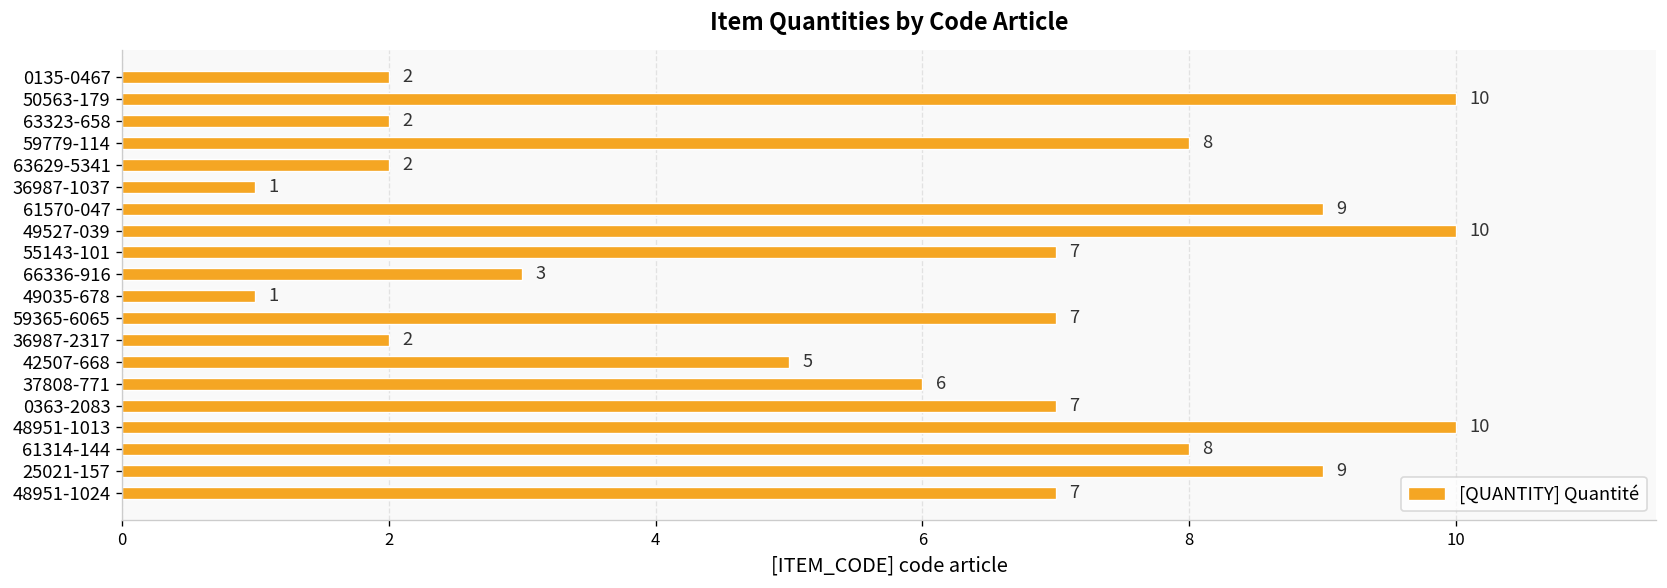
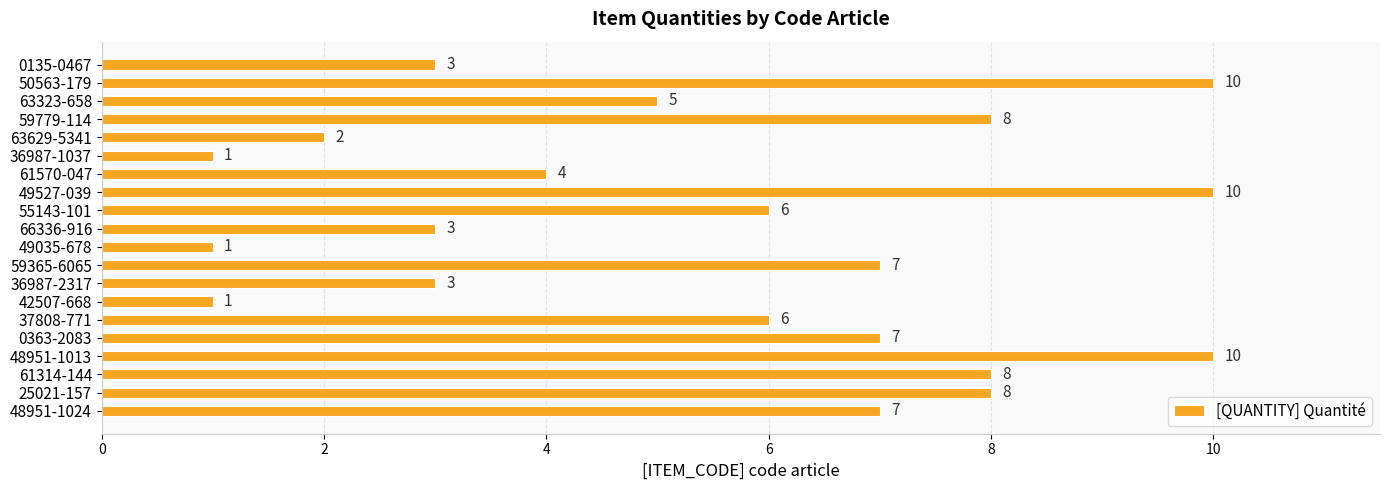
0135-0467: 2 -> 3
63323-658: 2 -> 5
61570-047: 9 -> 4
55143-101: 7 -> 6
36987-2317: 2 -> 3
42507-668: 5 -> 1
25021-157: 9 -> 8
